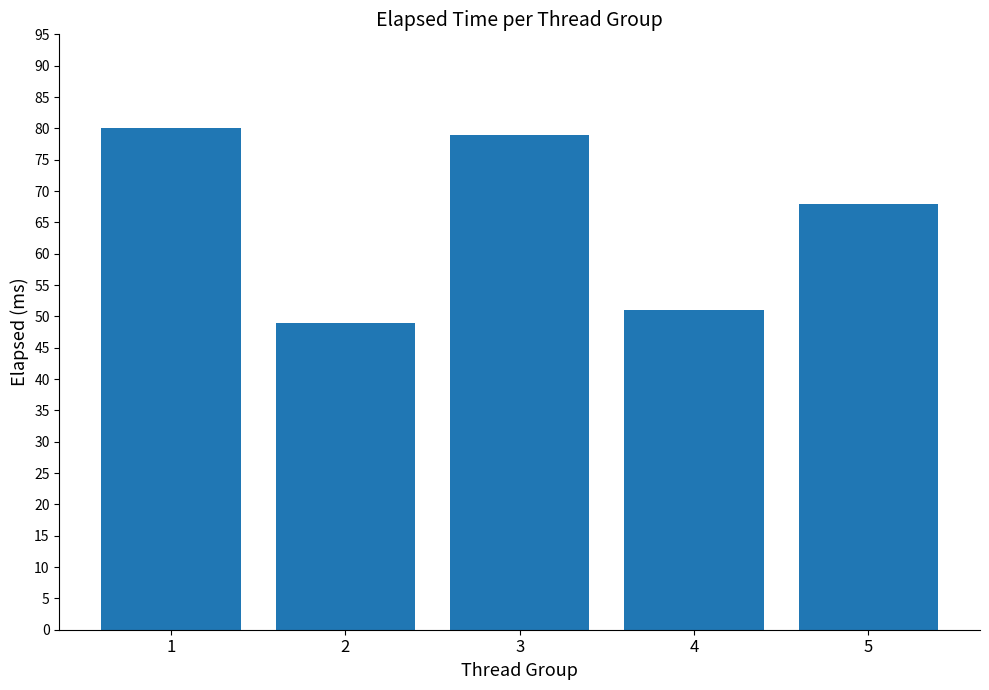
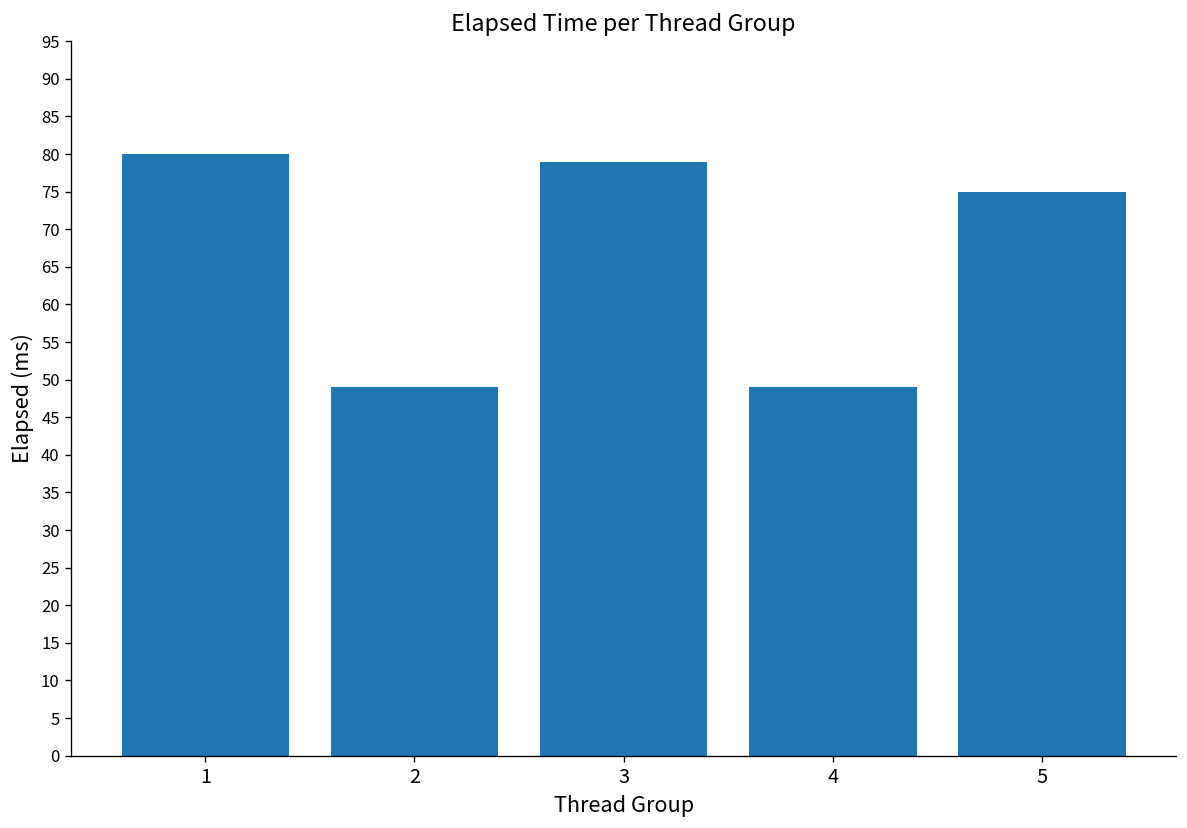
4: 51 -> 49
5: 68 -> 75
